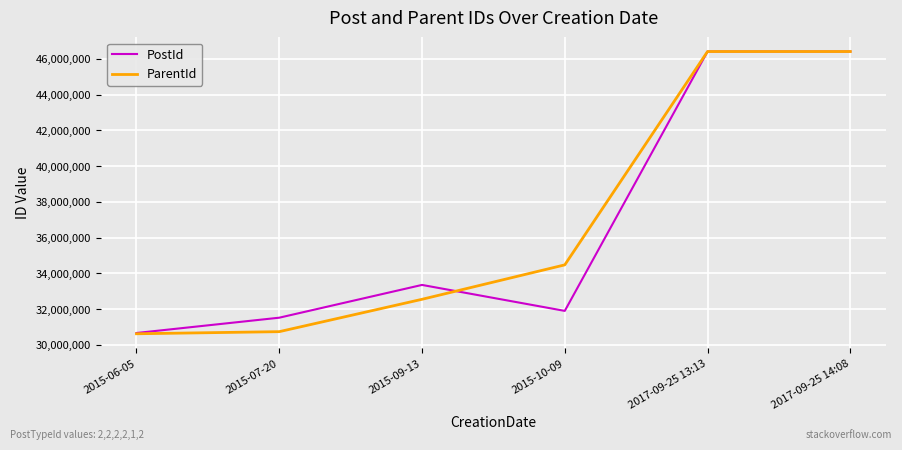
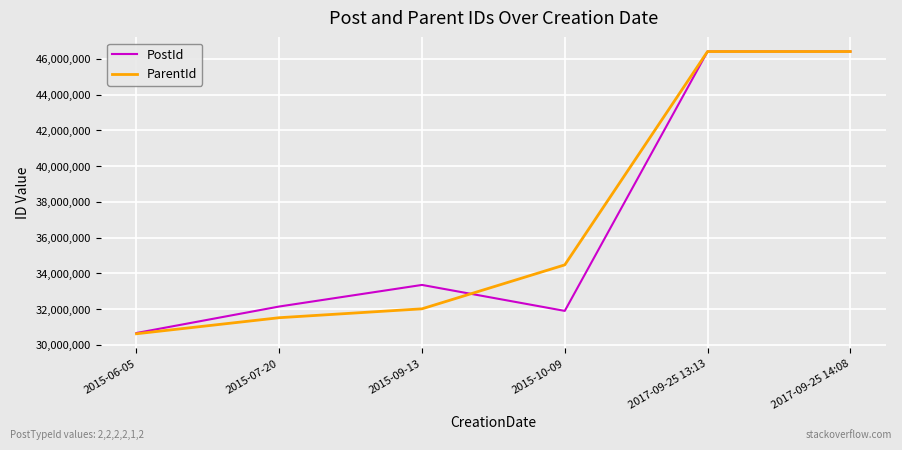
PostId, 2015-07-20: 31,500,000 -> 32,100,000
ParentId, 2015-07-20: 30,700,000 -> 31,500,000
ParentId, 2015-09-13: 32,600,000 -> 32,000,000
